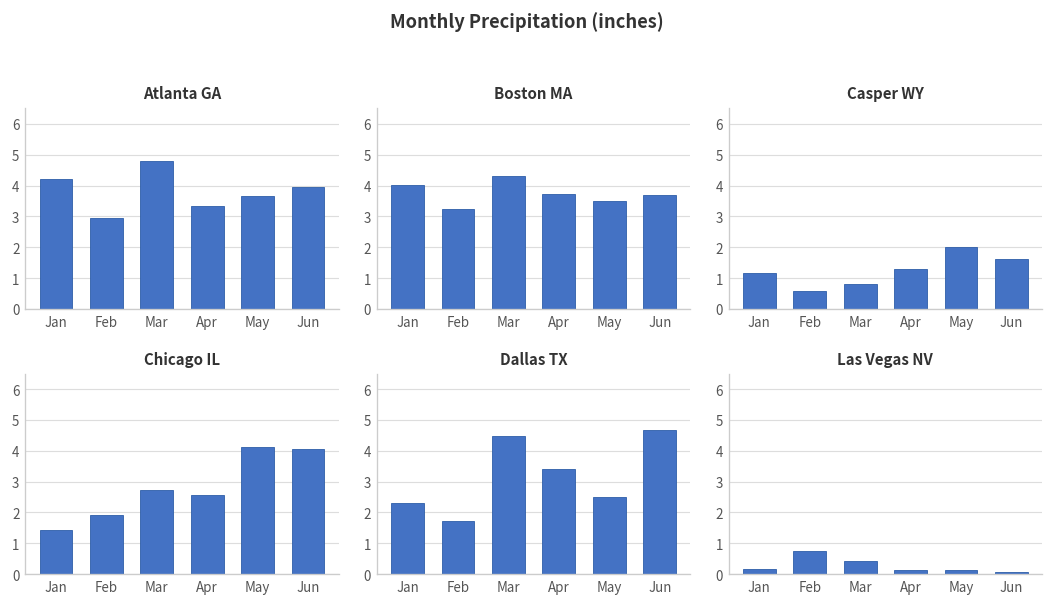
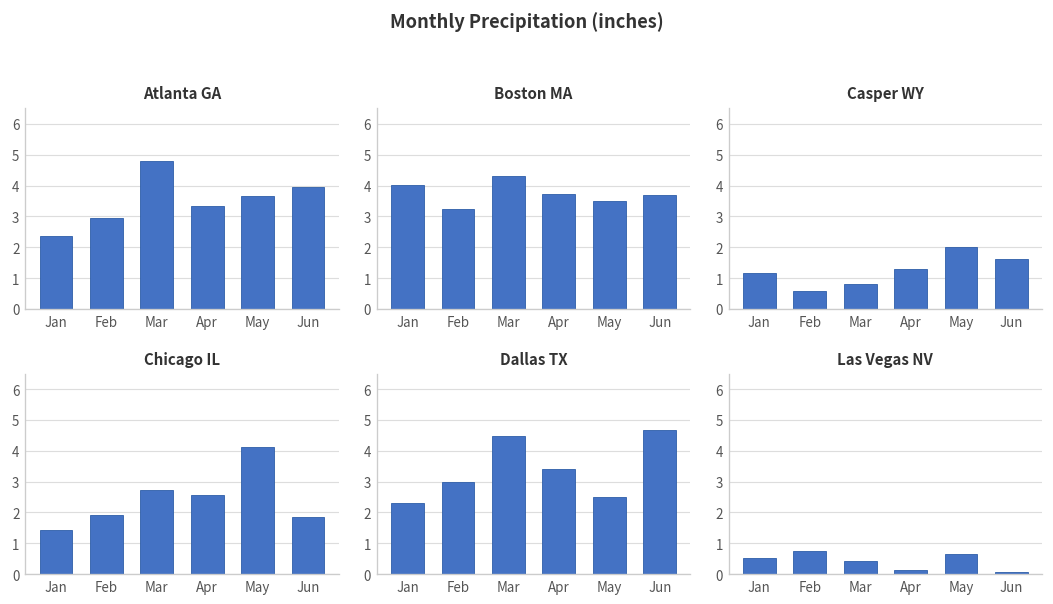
Atlanta GA, Jan: 4.2 -> 2.4
Chicago IL, Jun: 4.1 -> 1.9
Dallas TX, Feb: 1.7 -> 3.0
Las Vegas NV, Jan: 0.2 -> 0.5
Las Vegas NV, May: 0.1 -> 0.7
